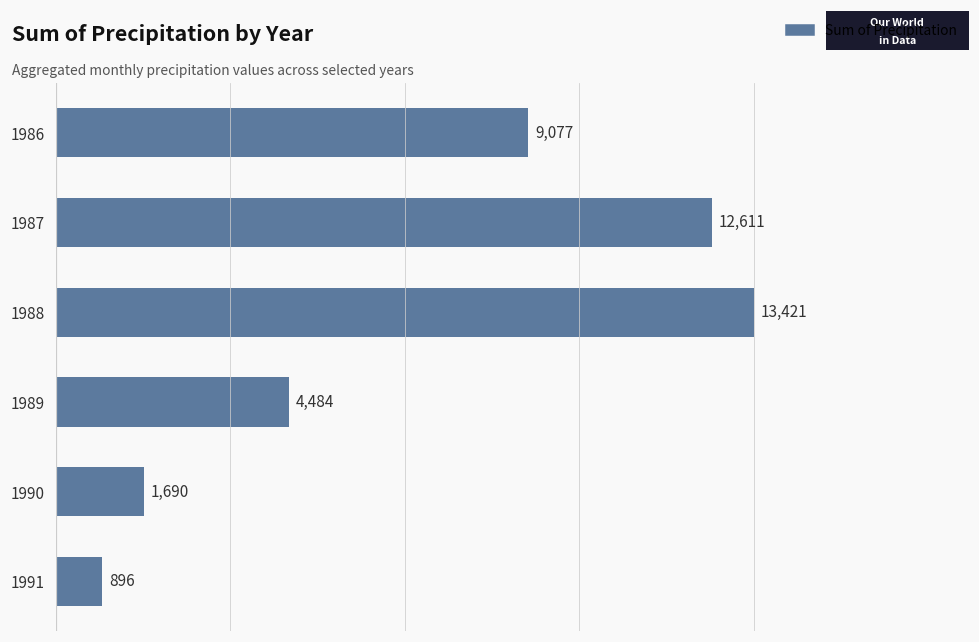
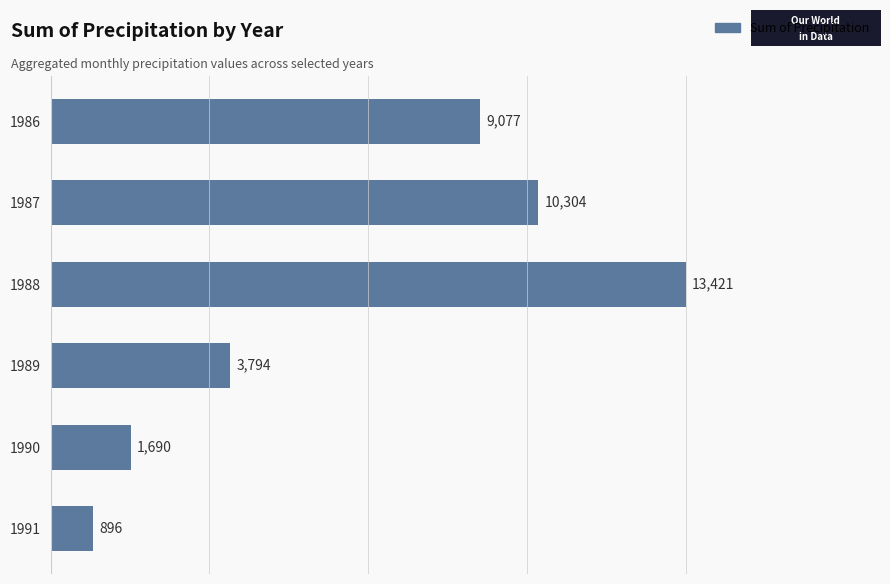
1987: 12,611 -> 10,304
1989: 4,484 -> 3,794
